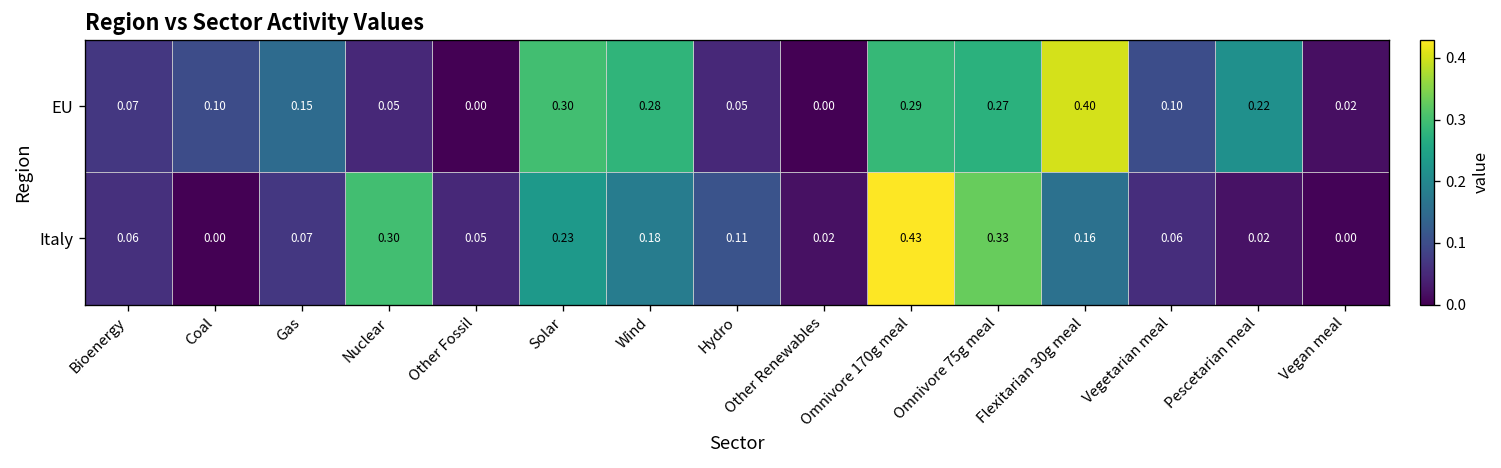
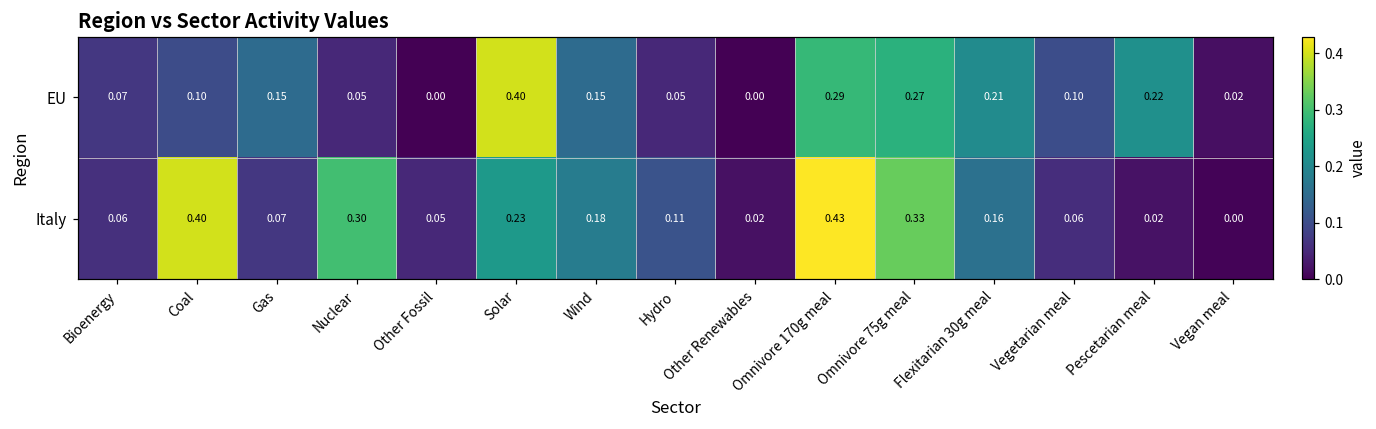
EU, Solar: 0.30 -> 0.40
EU, Wind: 0.28 -> 0.15
EU, Flexitarian 30g meal: 0.40 -> 0.21
Italy, Coal: 0.00 -> 0.40
